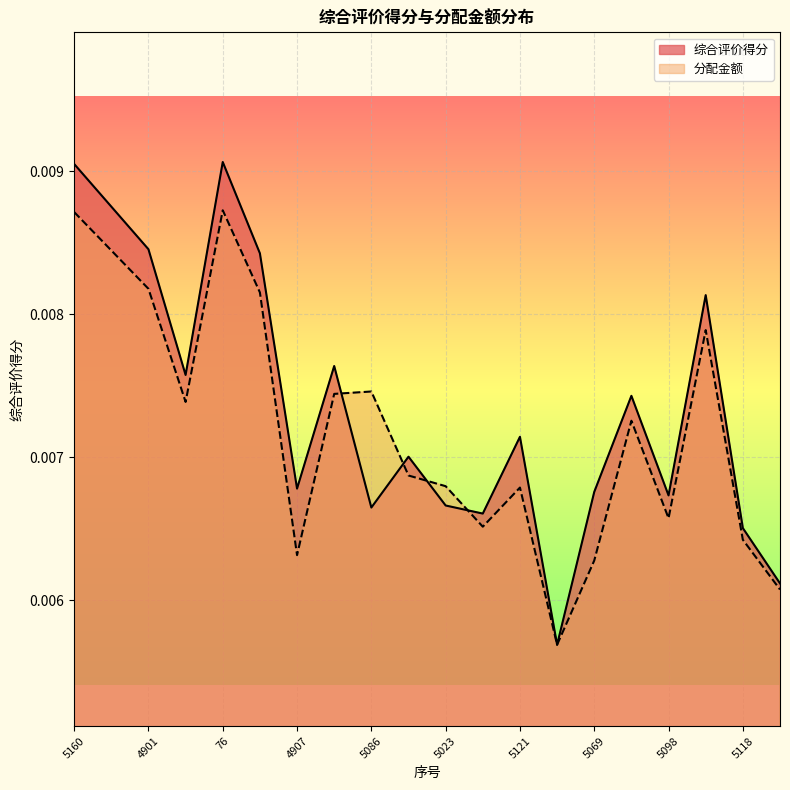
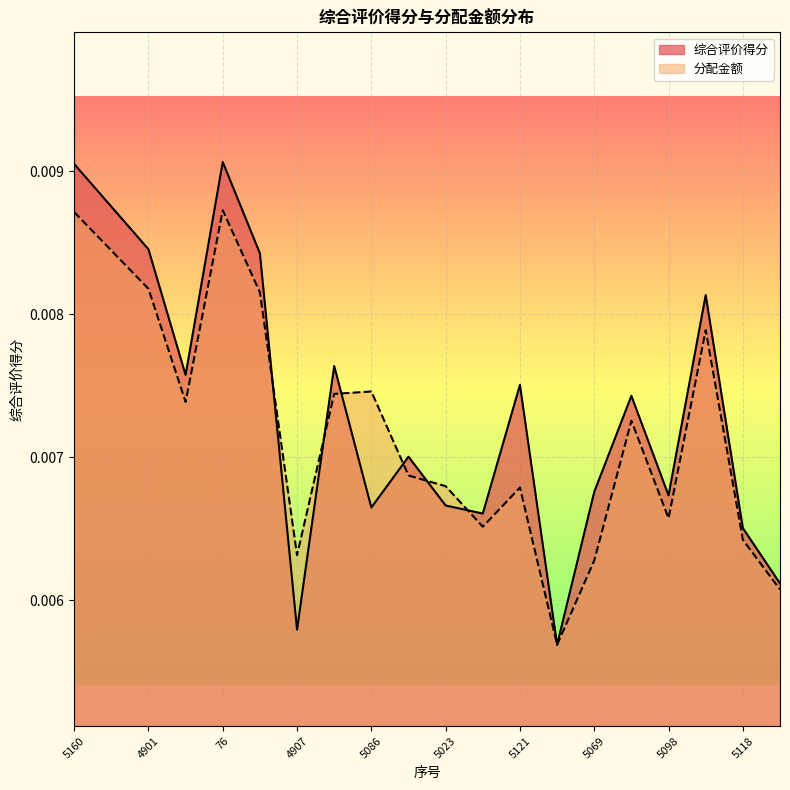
综合评价得分, 4907: 0.00678 -> 0.00579
综合评价得分, 5121: 0.00714 -> 0.00751
